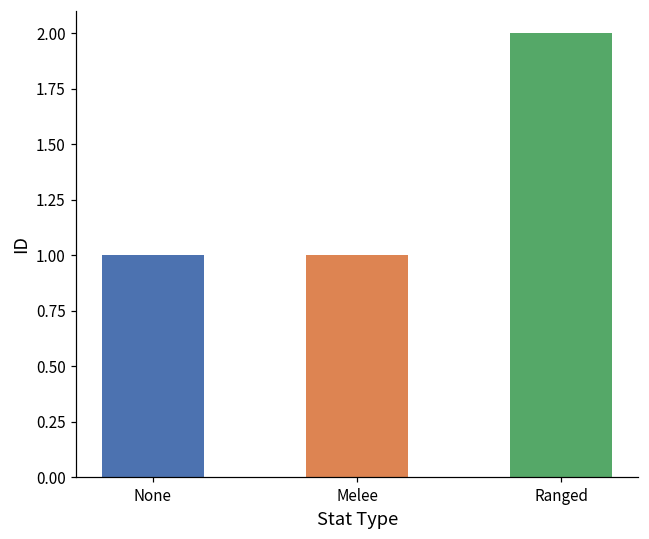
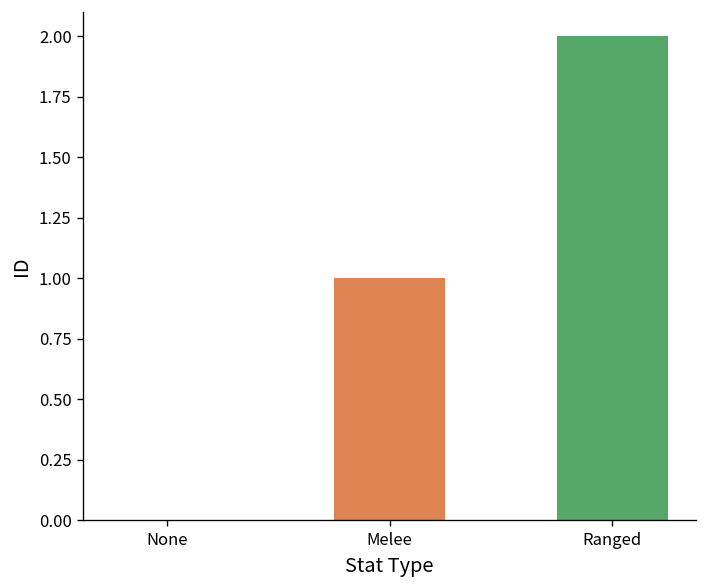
None: 1 -> 0
